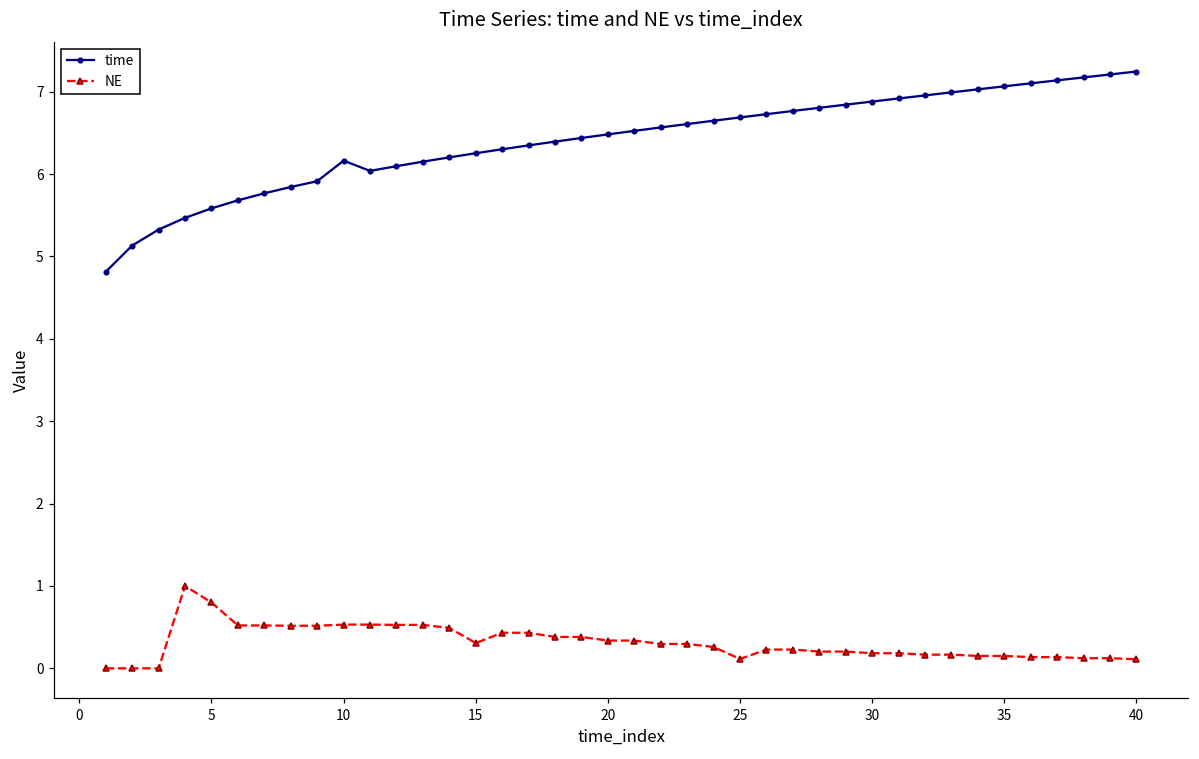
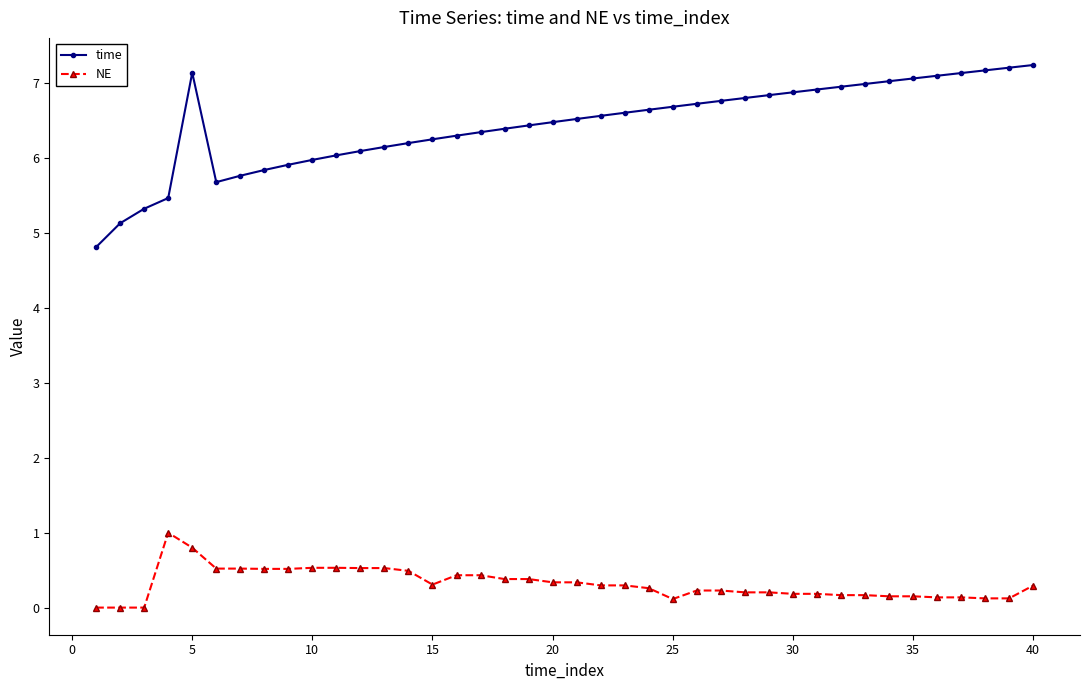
time, 5: 5.6 -> 7.1
time, 10: 6.2 -> 6.0
NE, 40: 0.1 -> 0.3
